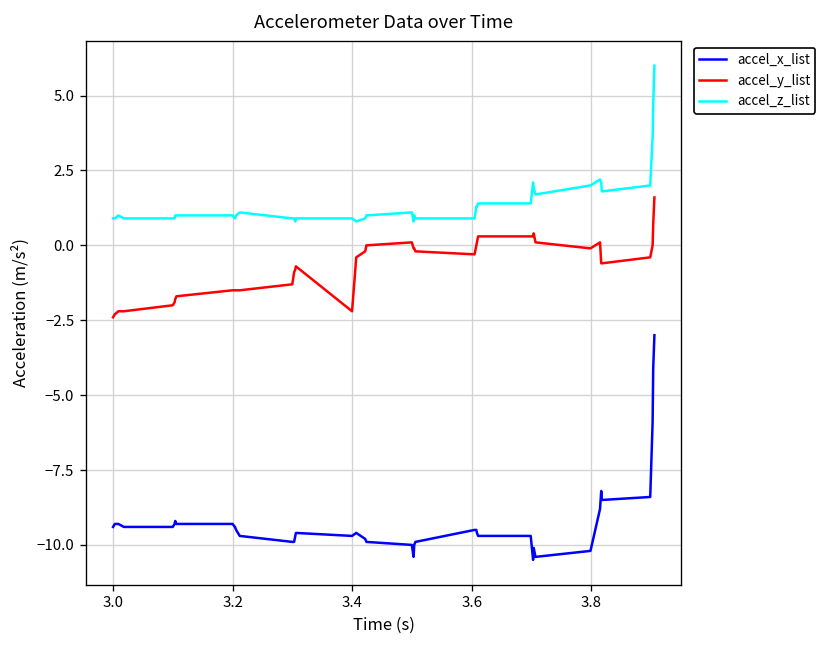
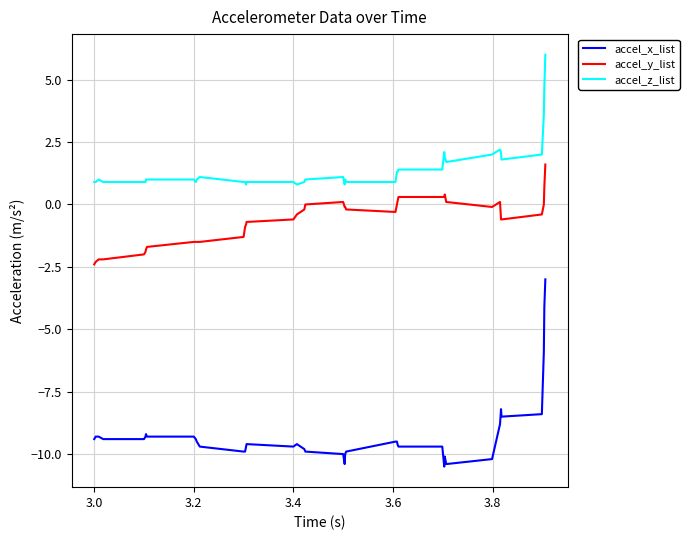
accel_y_list, 3.4: -2.2 -> -0.6
